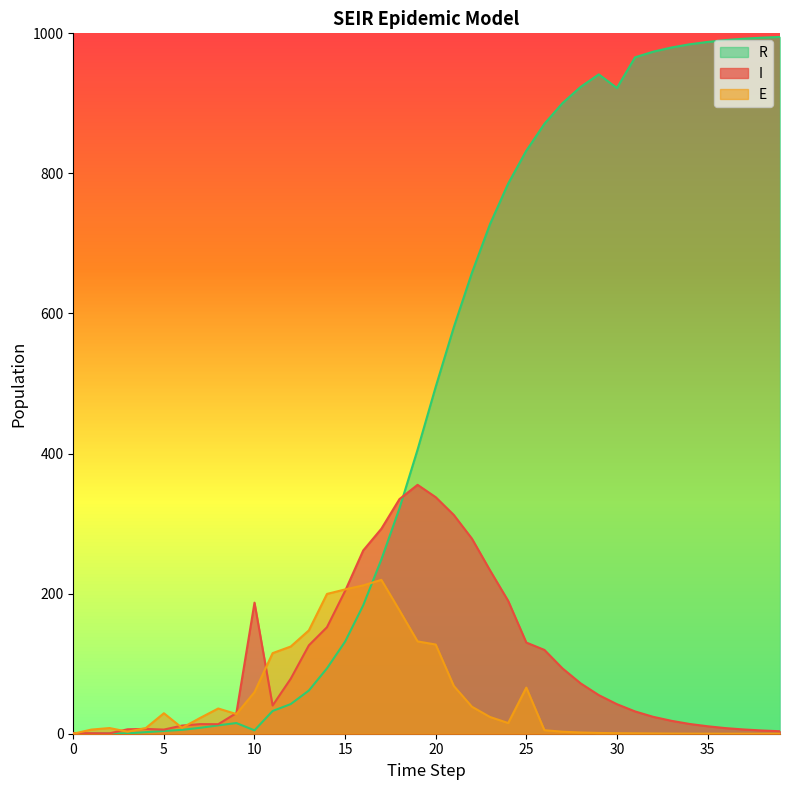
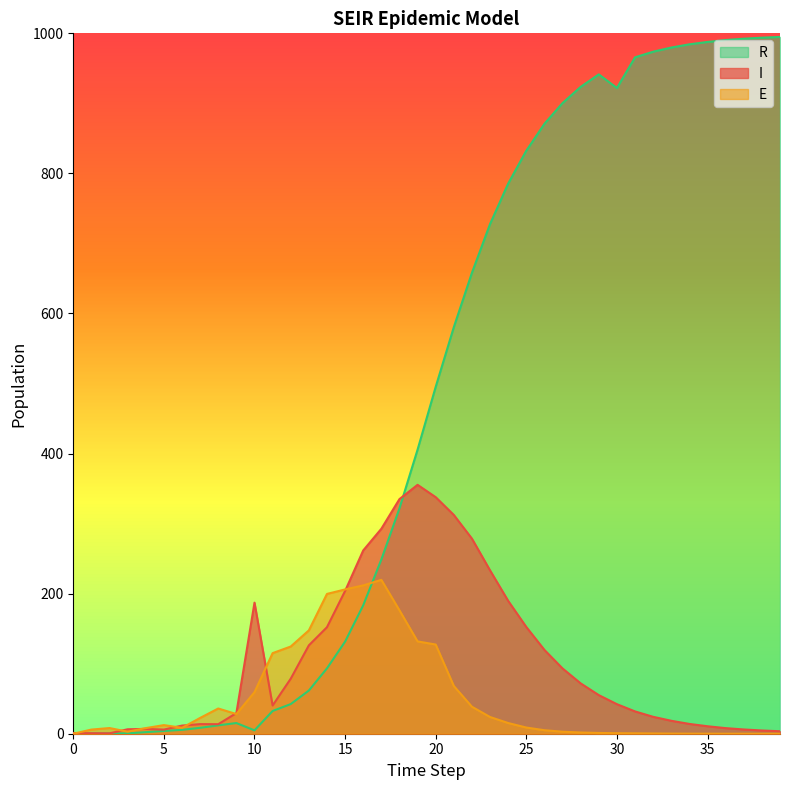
E, 5: 30 -> 10
I, 25: 130 -> 150
E, 25: 70 -> 10
